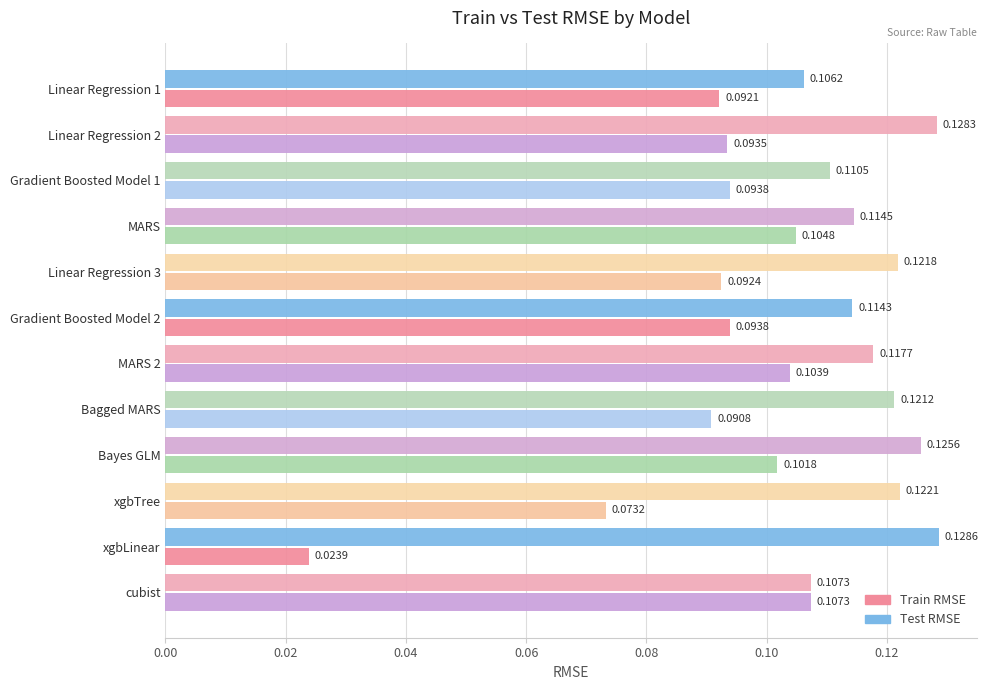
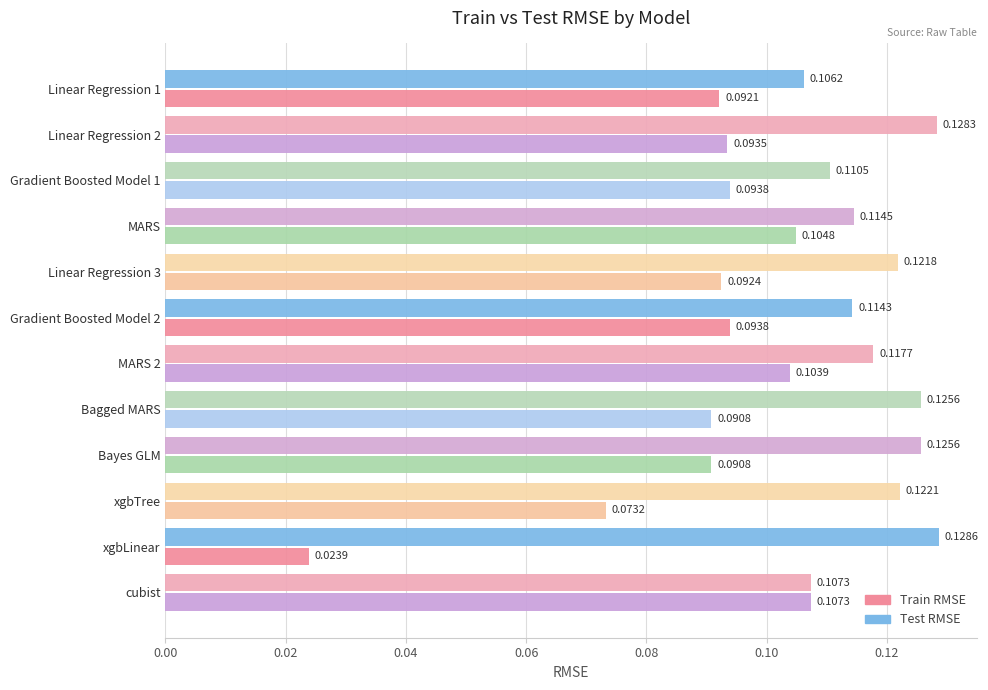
Test RMSE, Bagged MARS: 0.1212 -> 0.1256
Train RMSE, Bayes GLM: 0.1018 -> 0.0908
